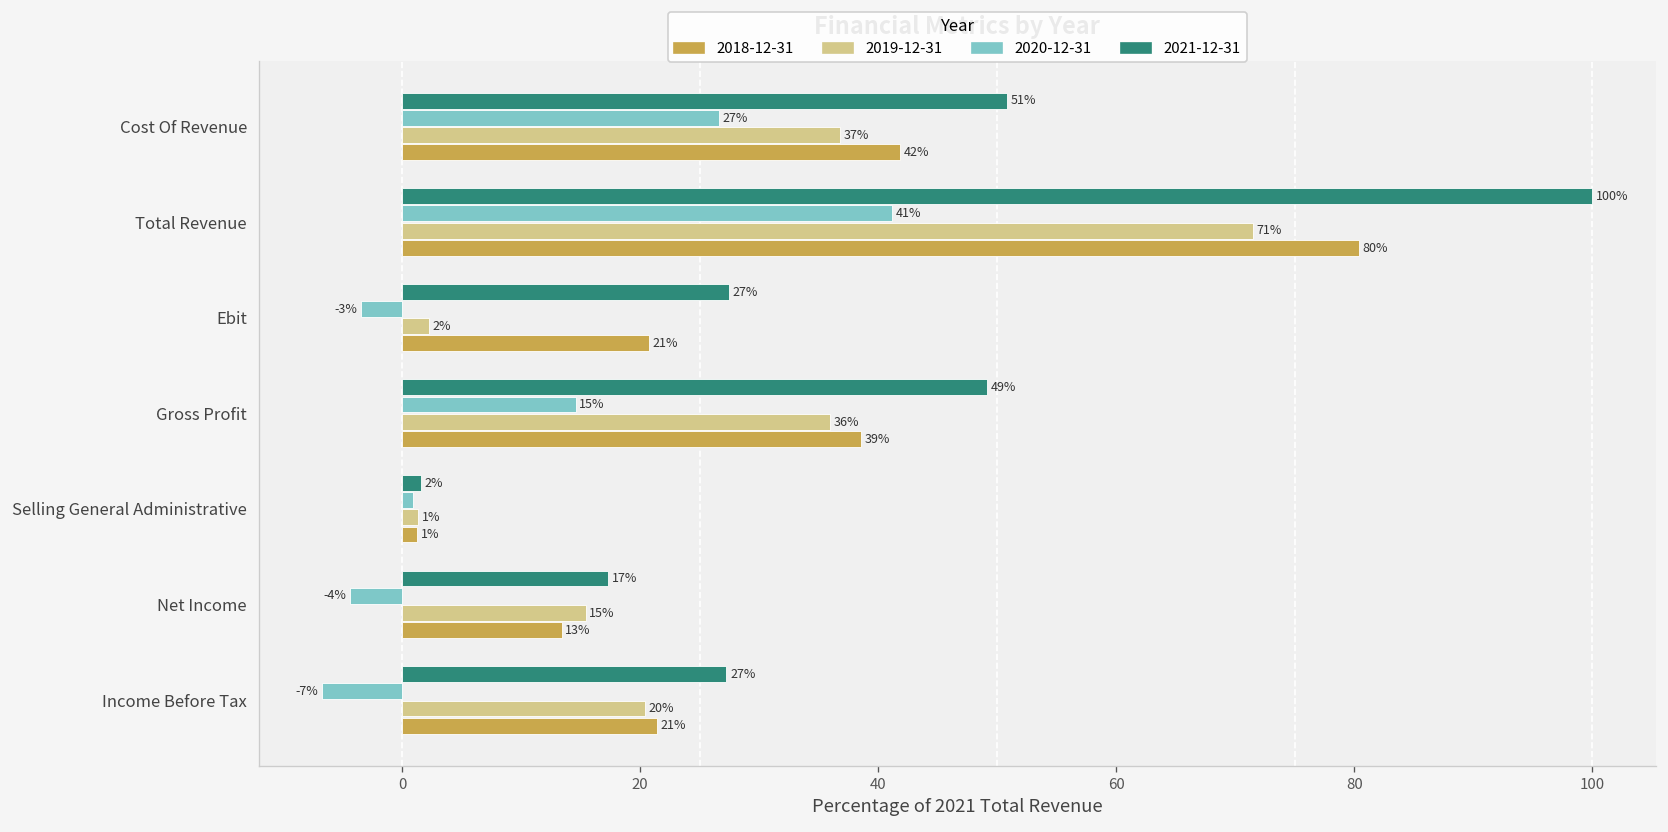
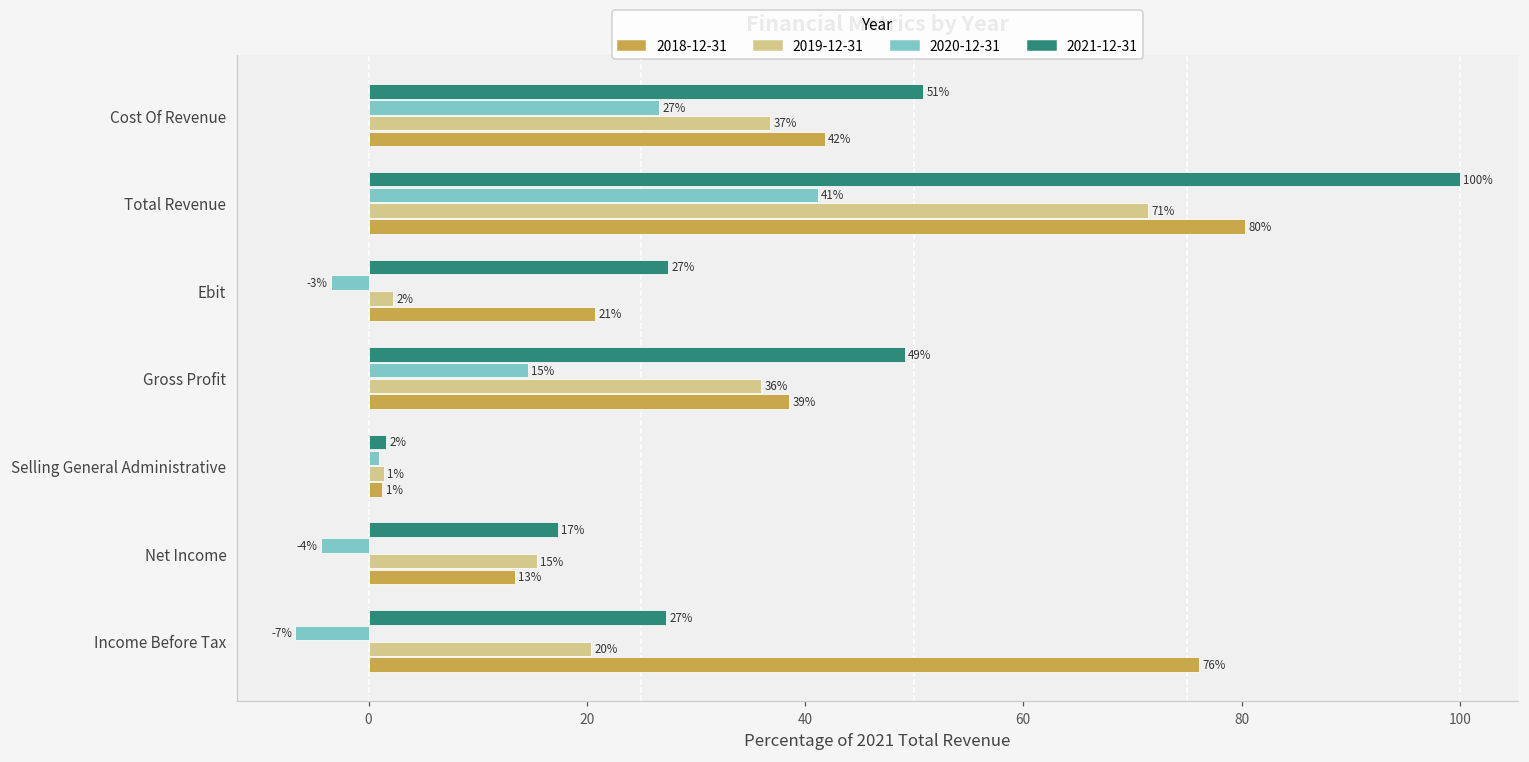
2018-12-31, Income Before Tax: 21% -> 76%
